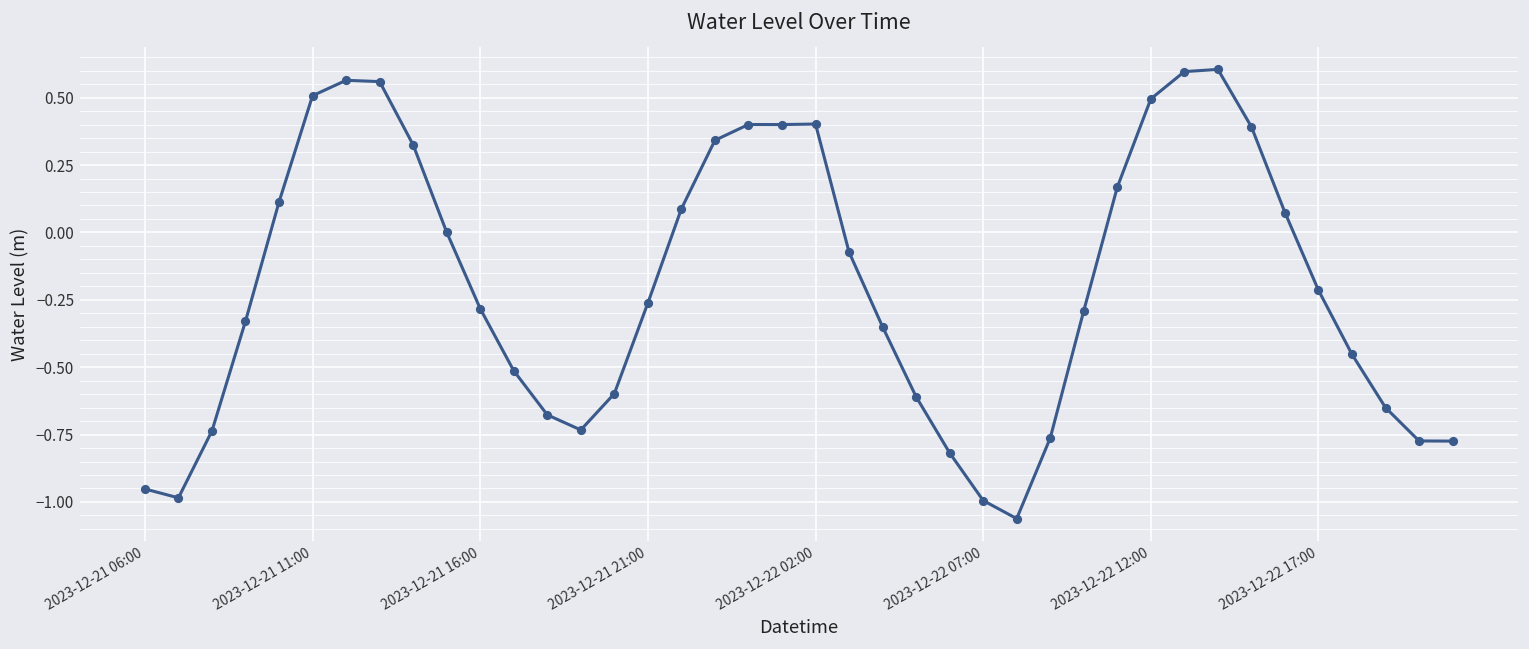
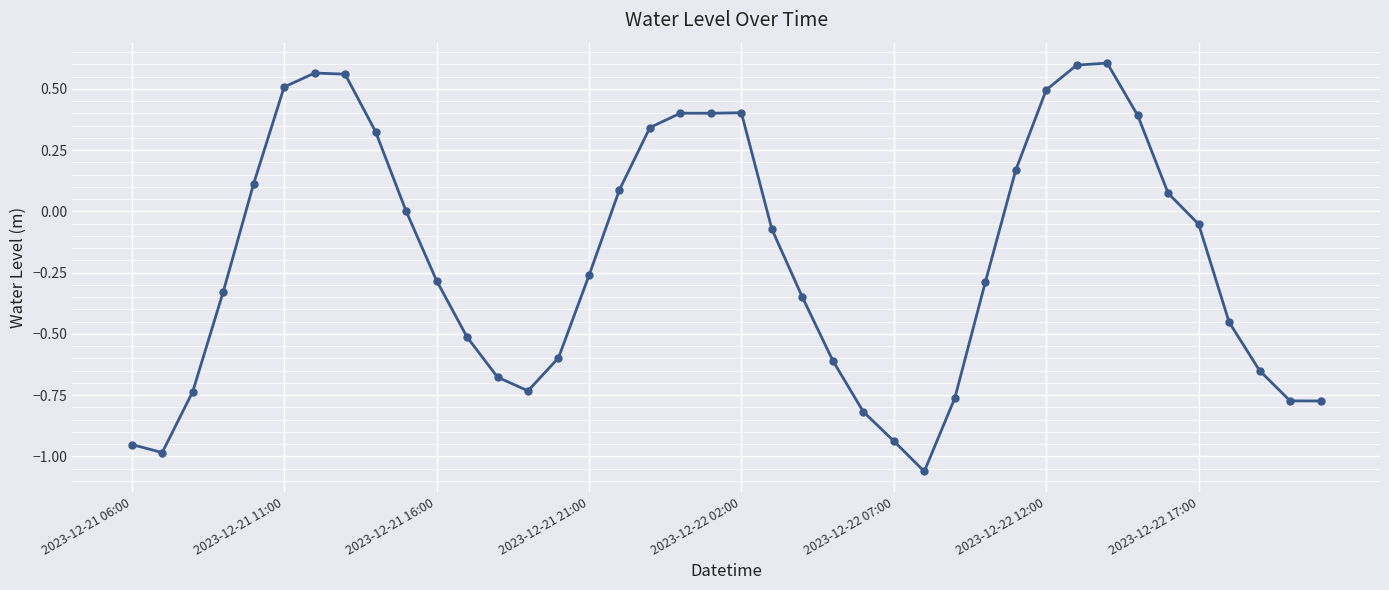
2023-12-22 07:00: -0.99 -> -0.94
2023-12-22 17:00: -0.21 -> -0.05
